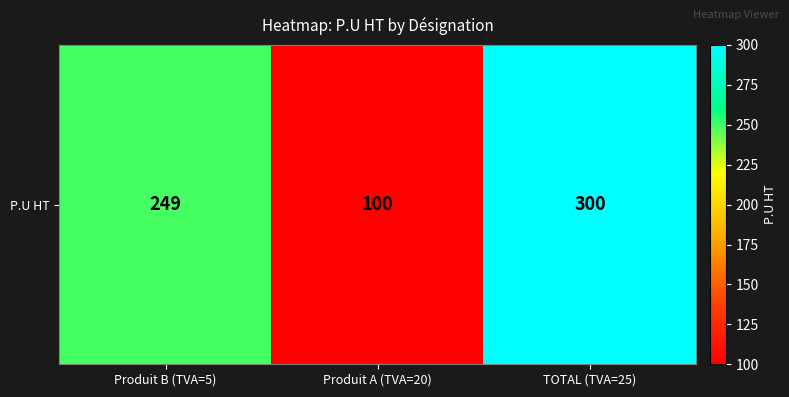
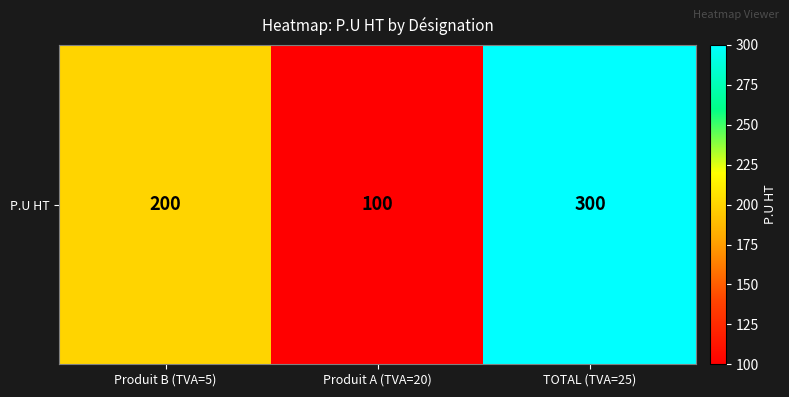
P.U HT, Produit B (TVA=5): 249 -> 200
